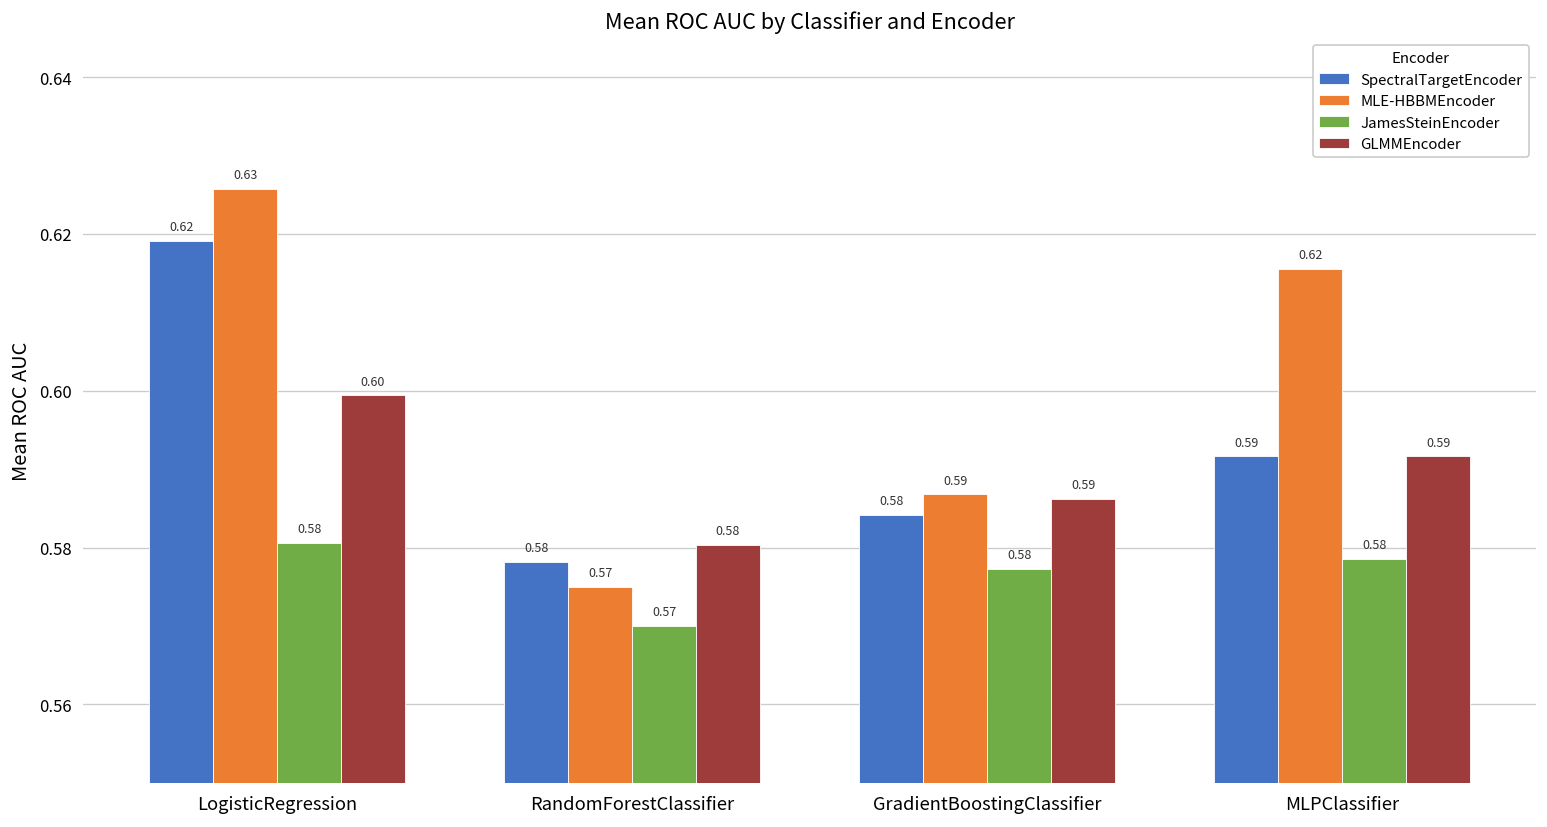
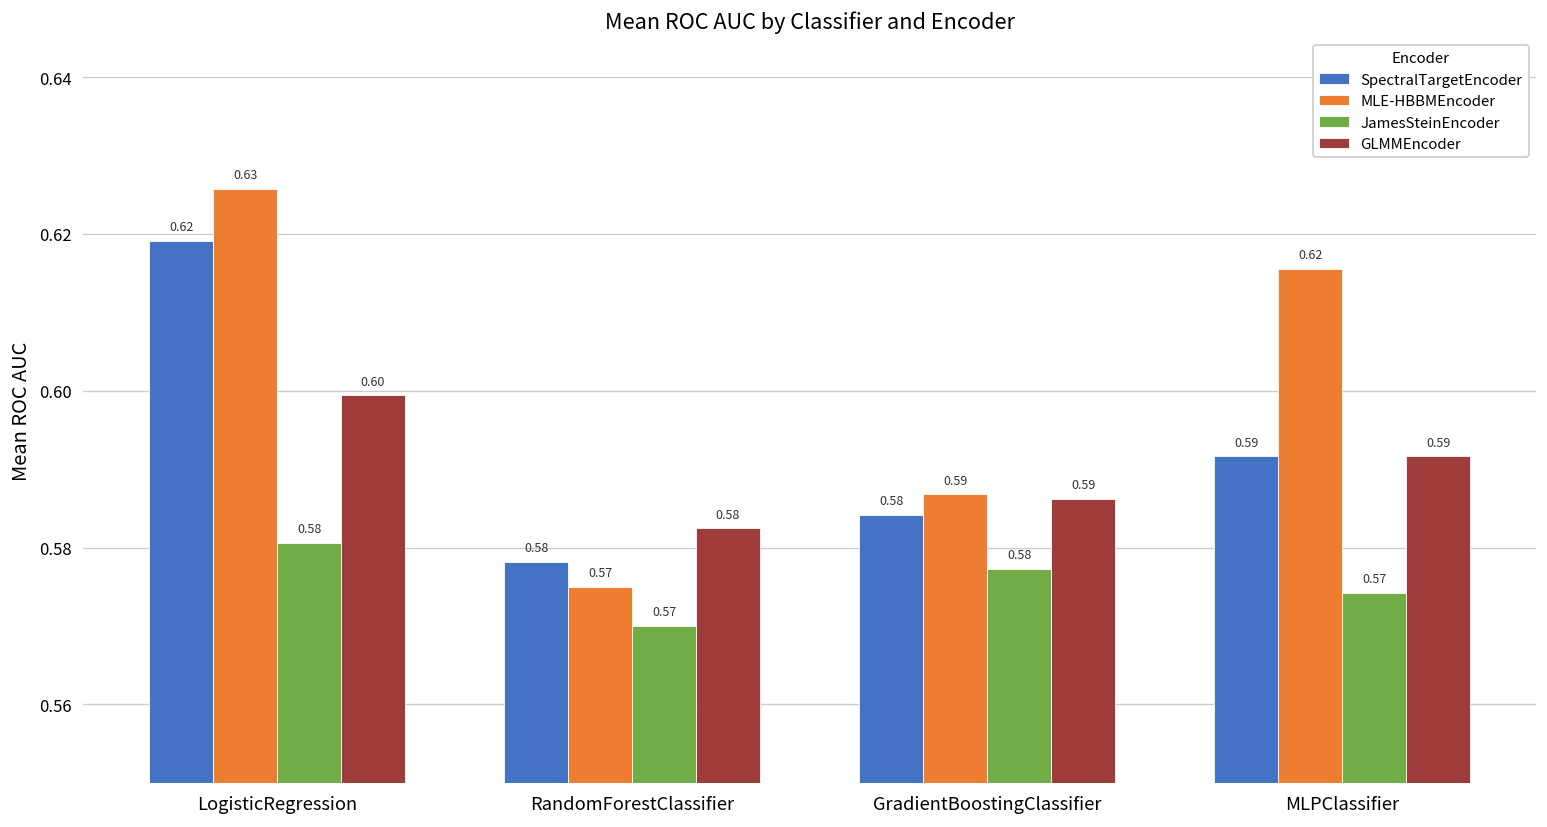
GLMMEncoder, RandomForestClassifier: 0.580 -> 0.582
JamesSteinEncoder, MLPClassifier: 0.58 -> 0.57
